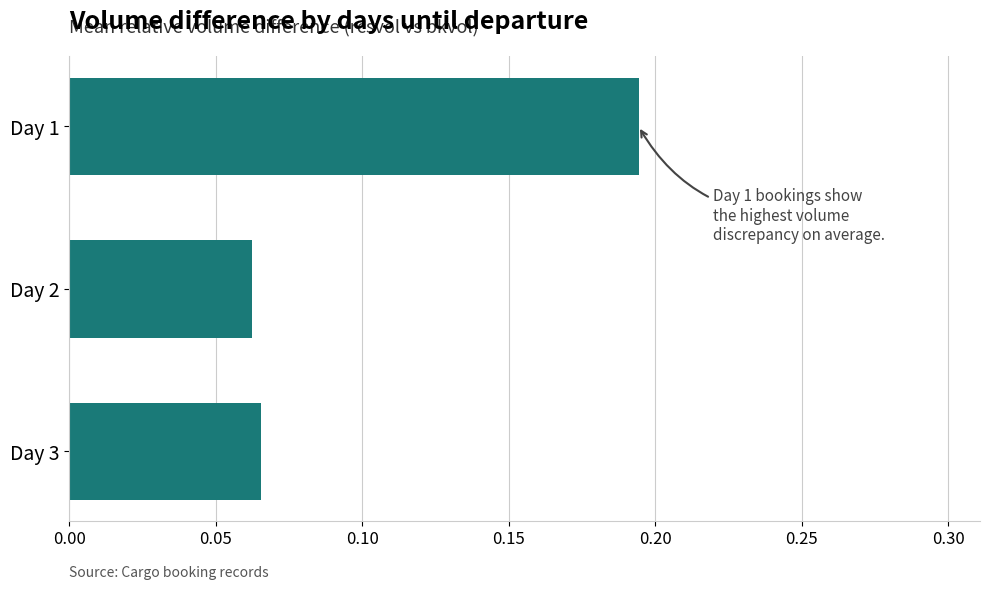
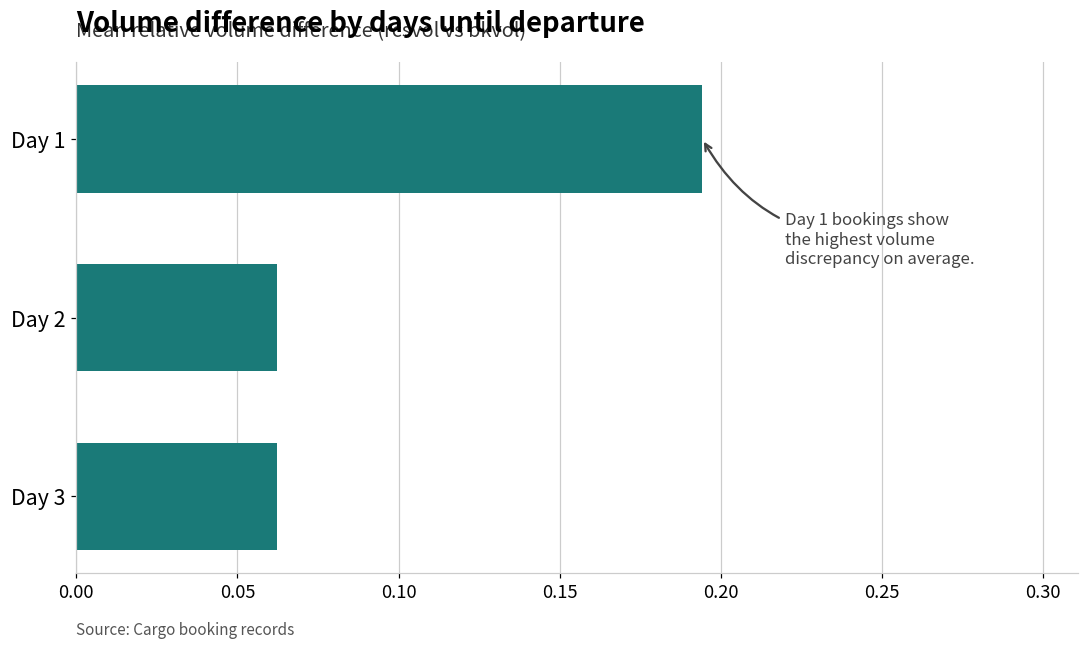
Day 3: 0.065 -> 0.062
